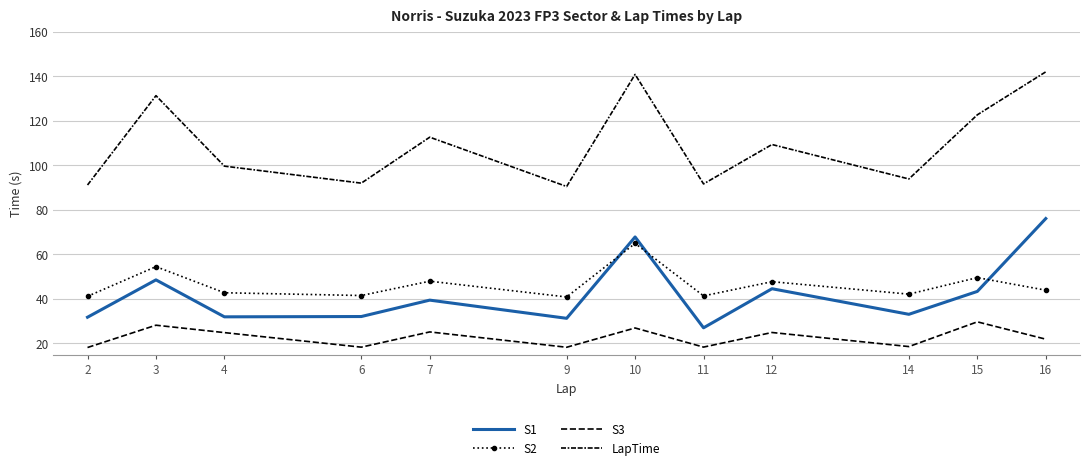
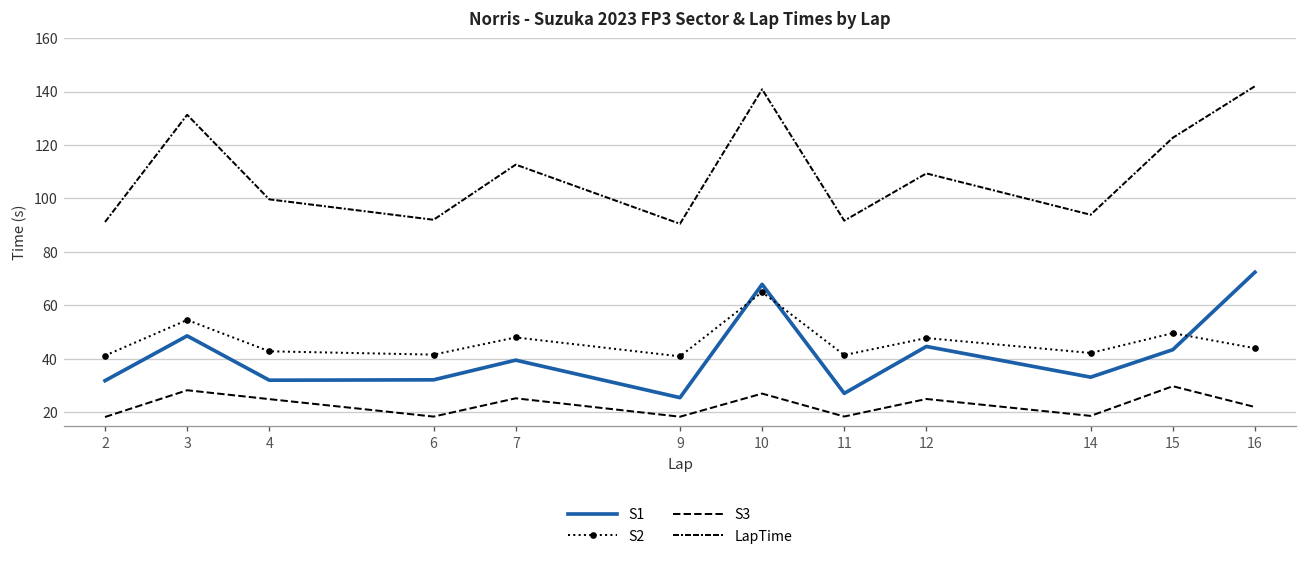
S1, 9: 31 -> 25
S1, 16: 76 -> 72
